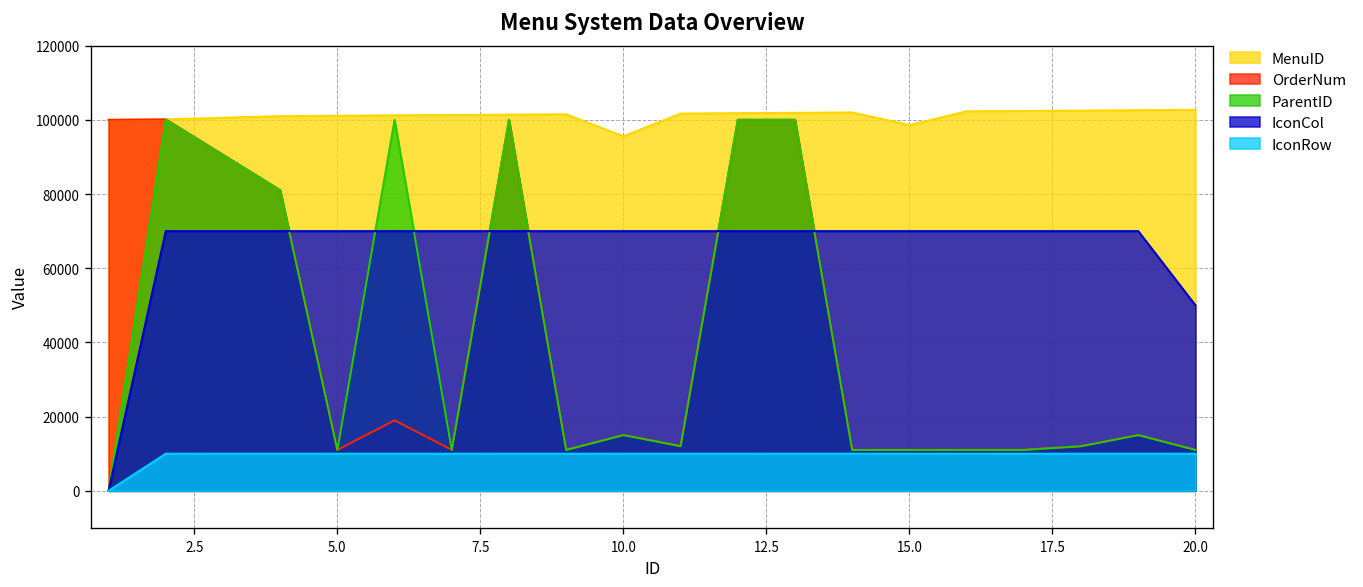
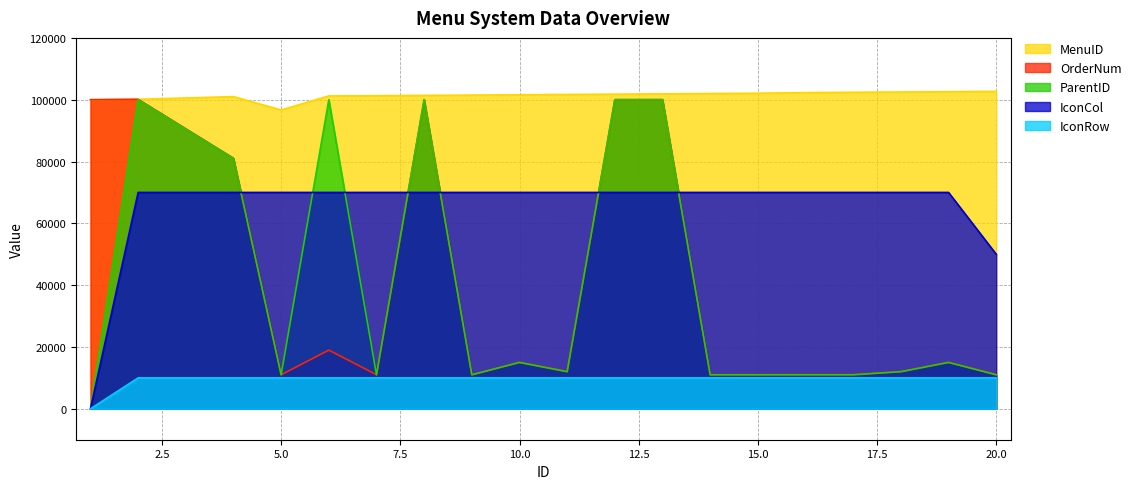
MenuID, 5.0: 101000 -> 97000
MenuID, 10.0: 96000 -> 102000
MenuID, 15.0: 99000 -> 102000
